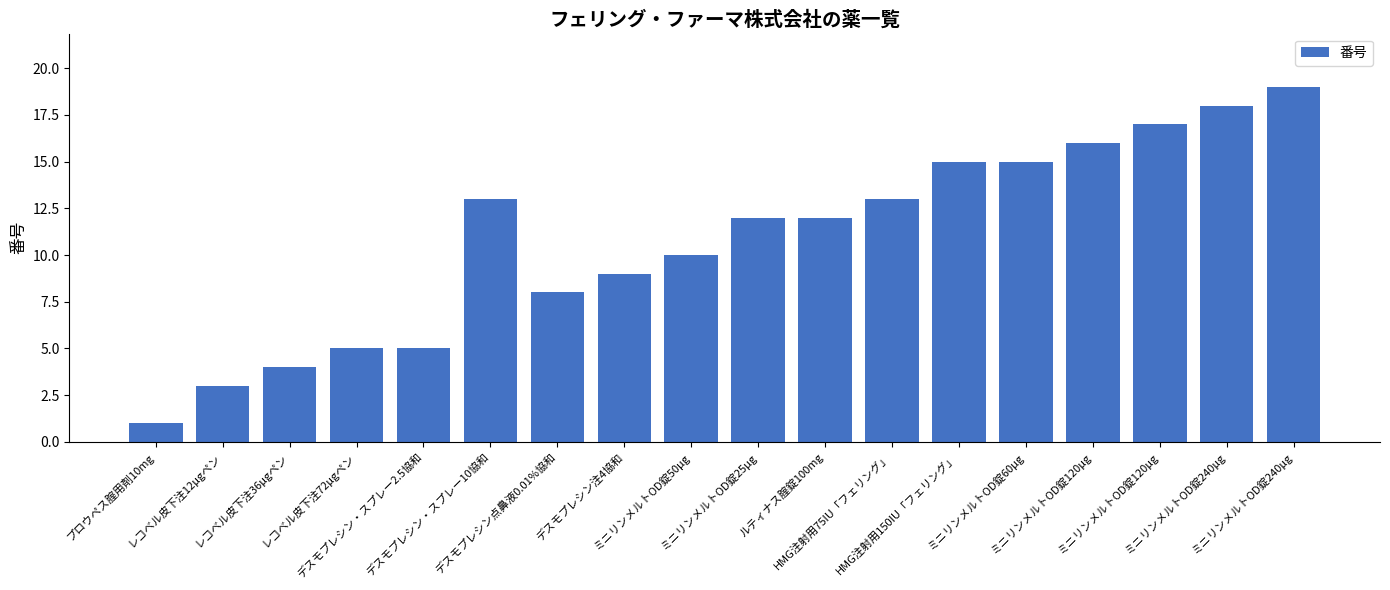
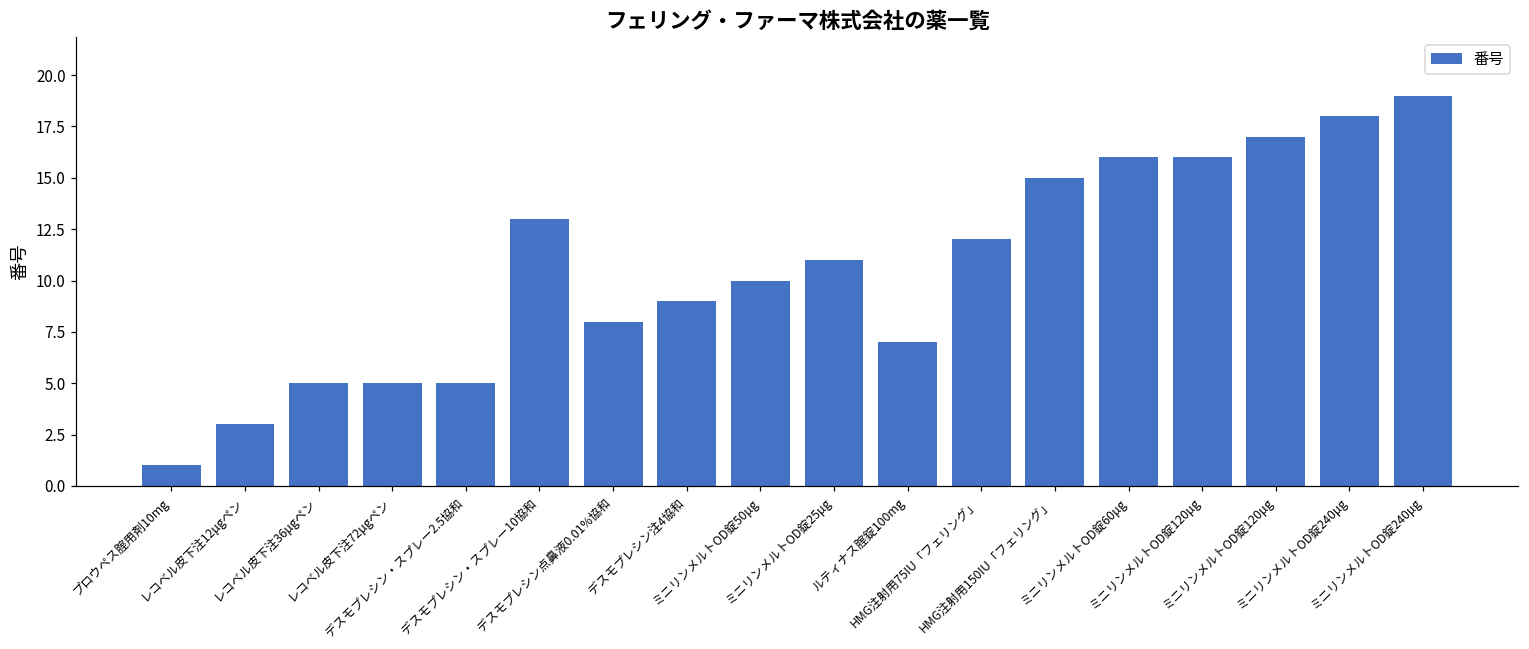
レコベル皮下注36μgペン: 4 -> 5
ミニリンメルトOD錠25μg: 12 -> 11
ルティナス腟錠100mg: 12 -> 7
HMG注射用75IU「フェリング」: 13 -> 12
ミニリンメルトOD錠60μg: 15 -> 16
